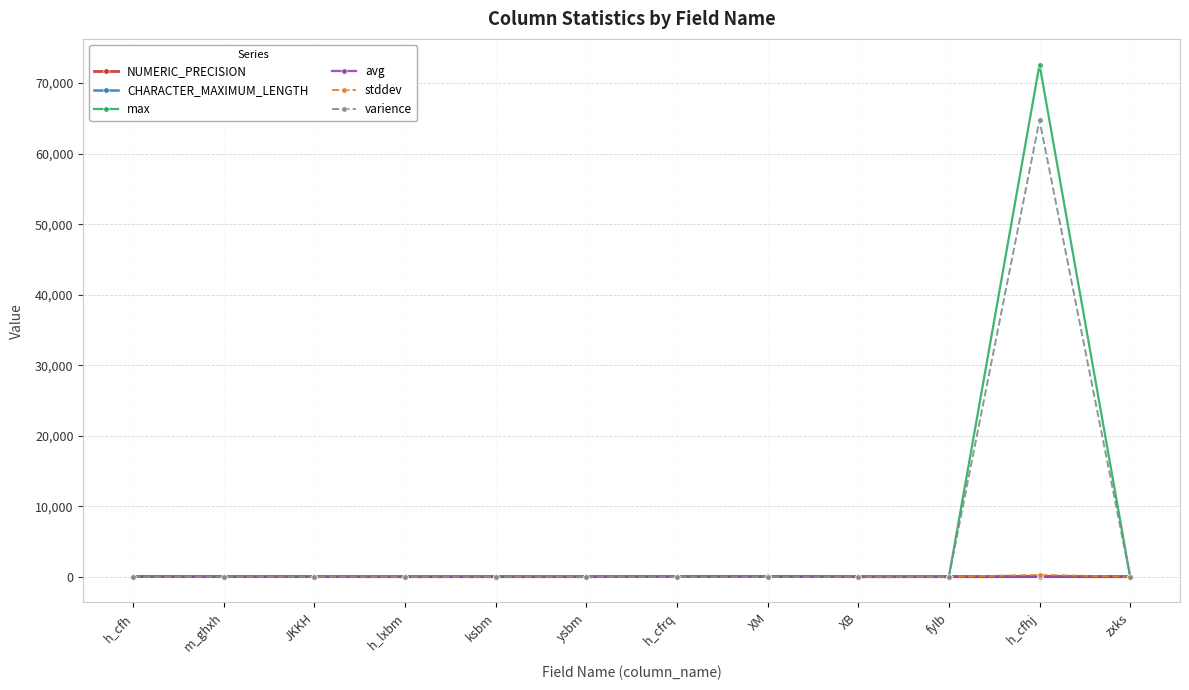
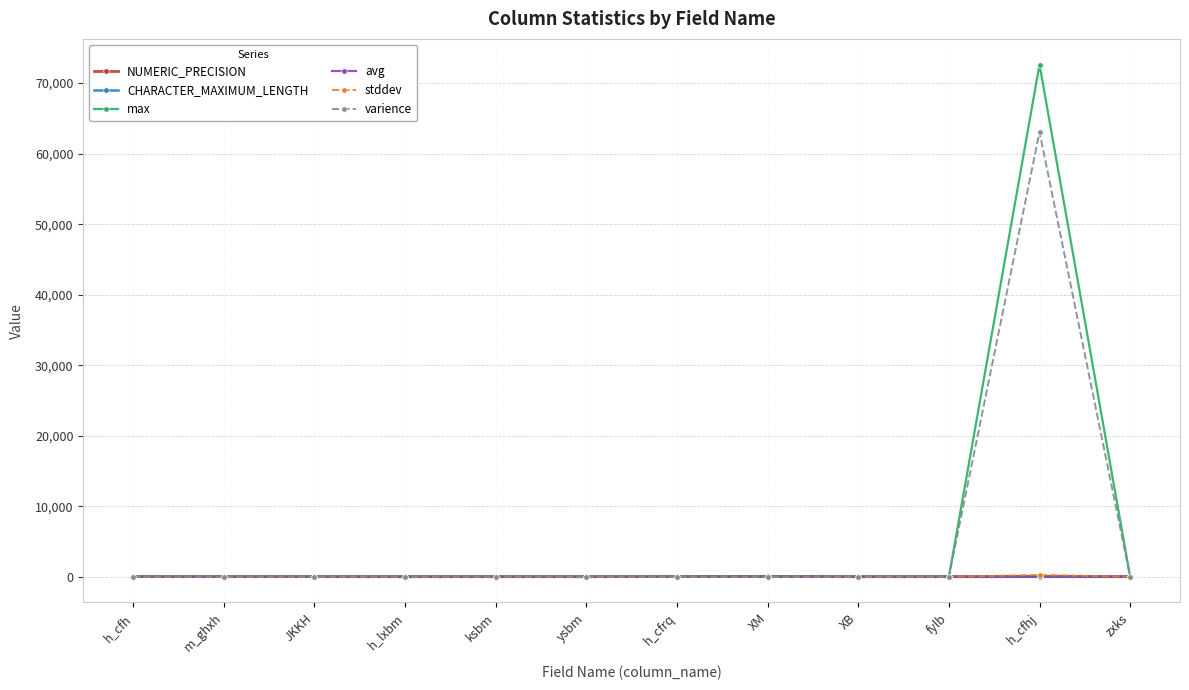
varience, h_cfhj: 65,000 -> 63,000
